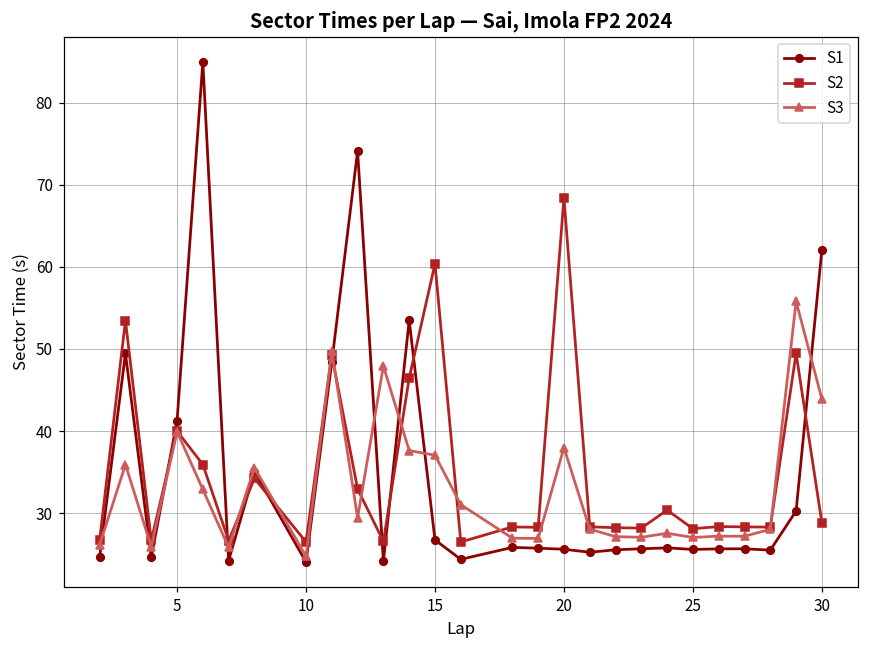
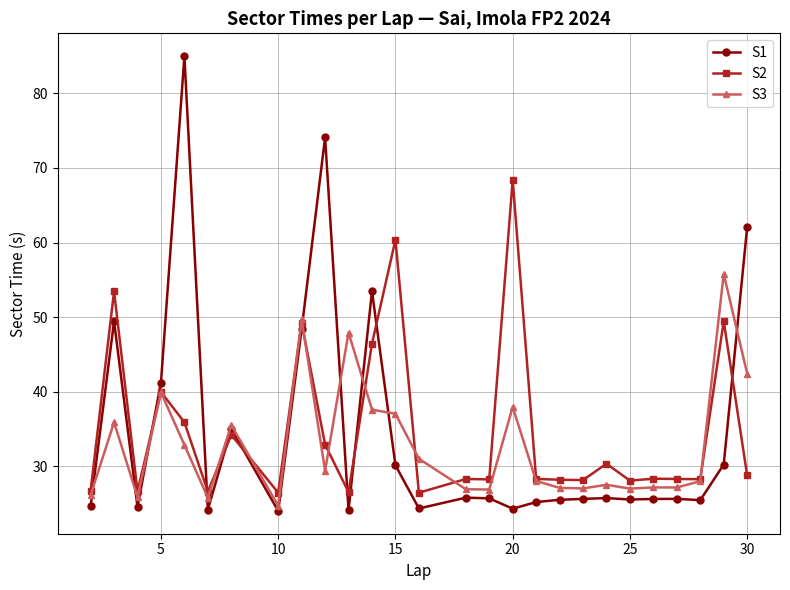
S1, 15: 27 -> 30
S1, 20: 26 -> 24
S3, 30: 44 -> 42
